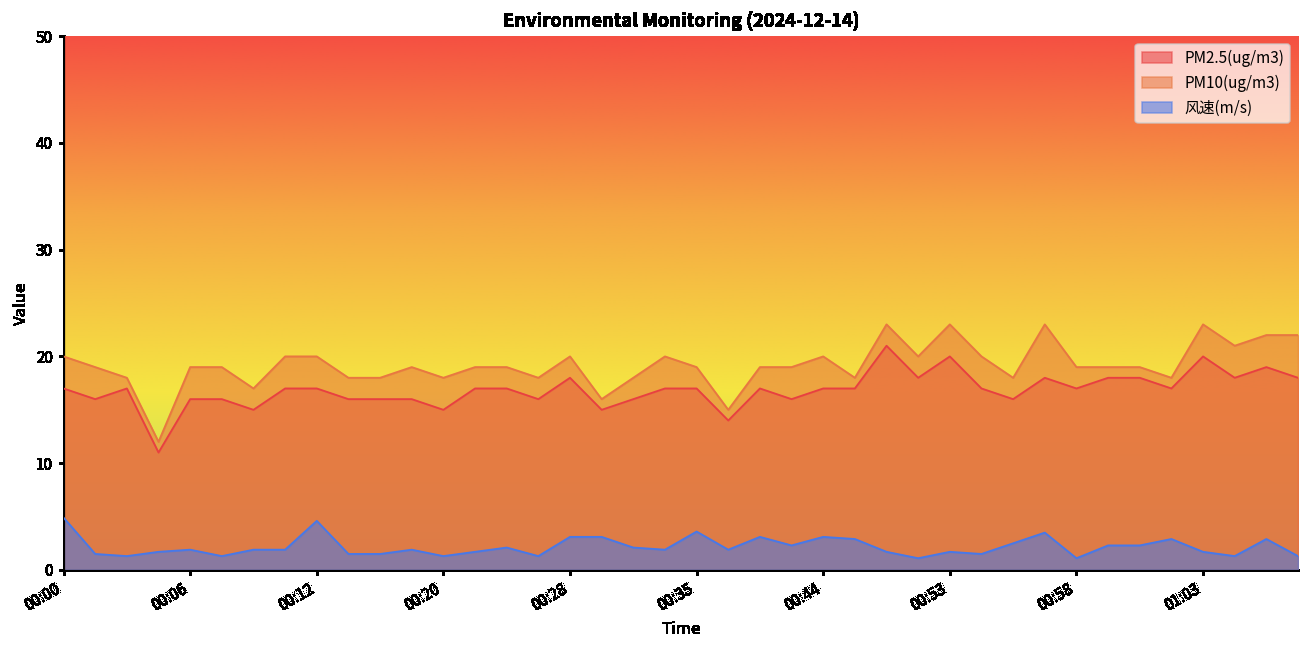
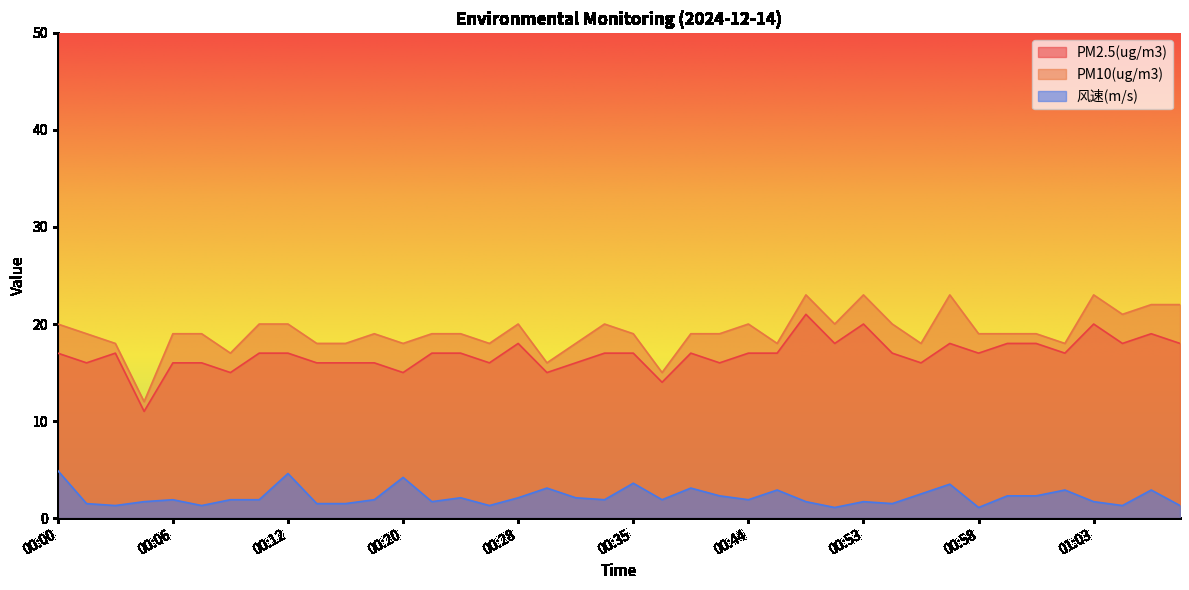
风速(m/s), 00:20: 1 -> 4
风速(m/s), 00:28: 3 -> 2
风速(m/s), 00:44: 3 -> 2
